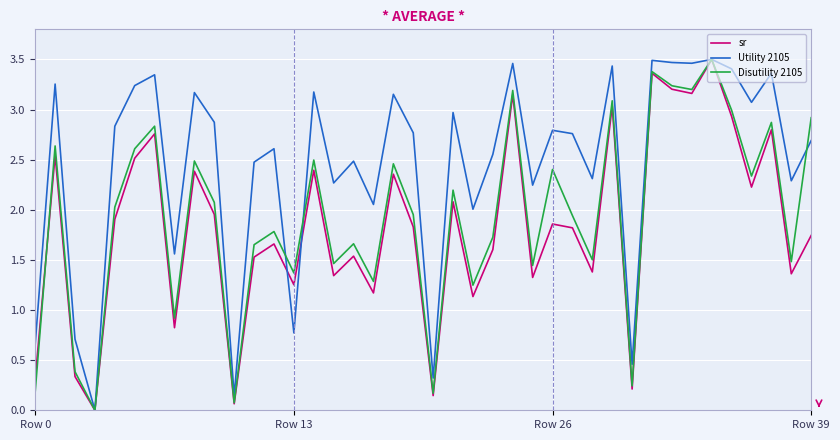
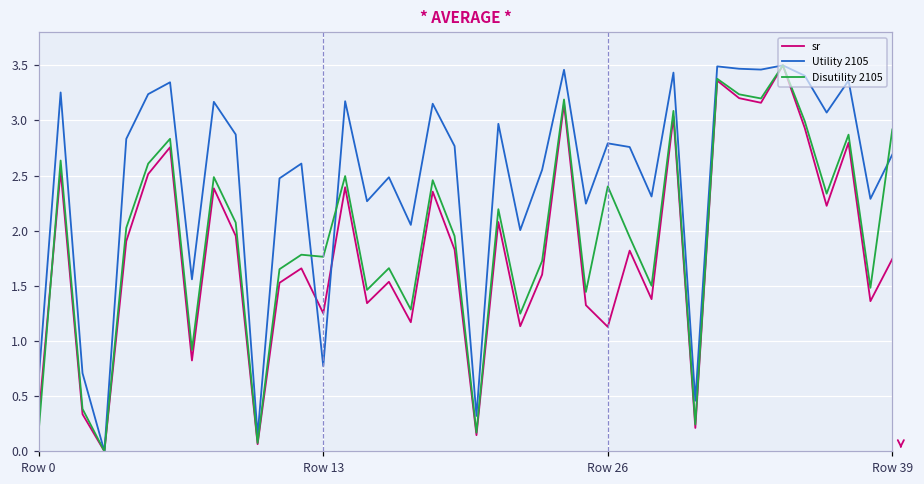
Disutility 2105, Row 13: 1.37 -> 1.76
sr, Row 26: 1.86 -> 1.13
